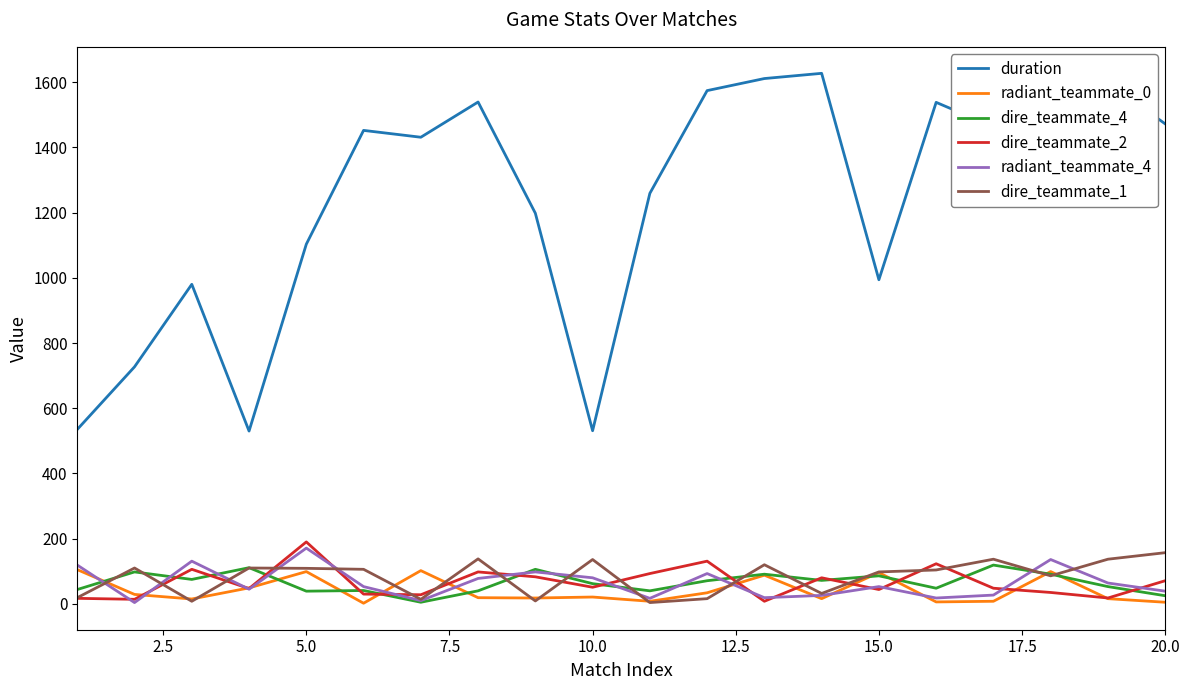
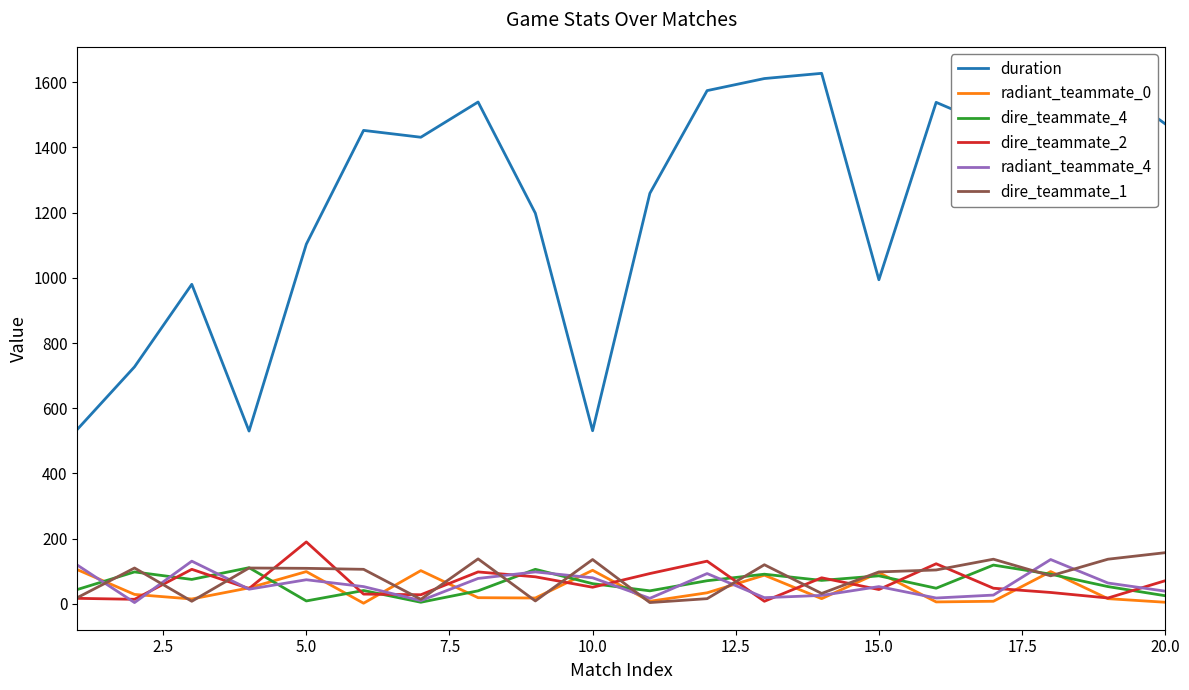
dire_teammate_4, 5.0: 40 -> 10
radiant_teammate_4, 5.0: 170 -> 70
radiant_teammate_0, 10.0: 20 -> 100
